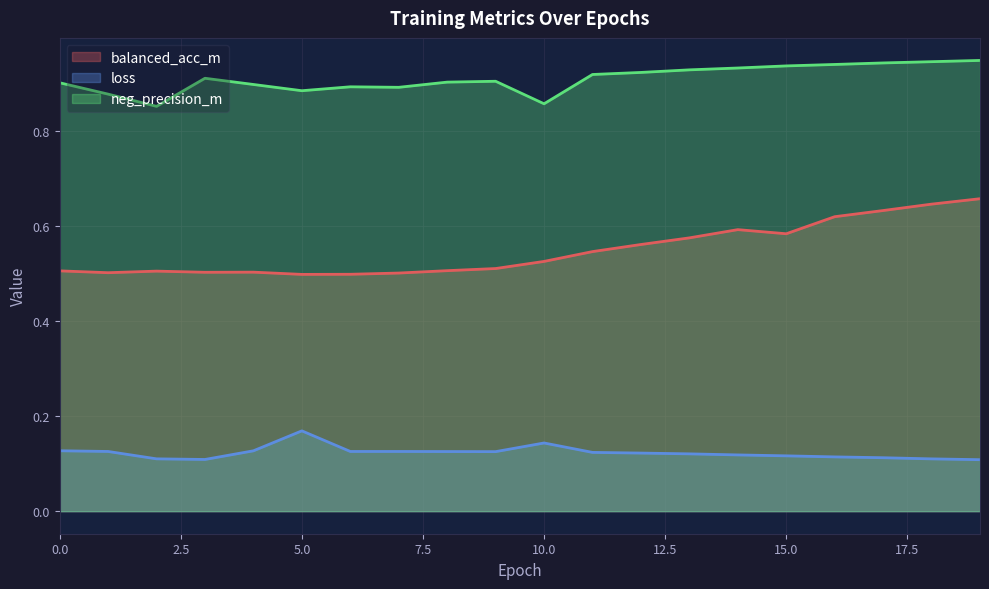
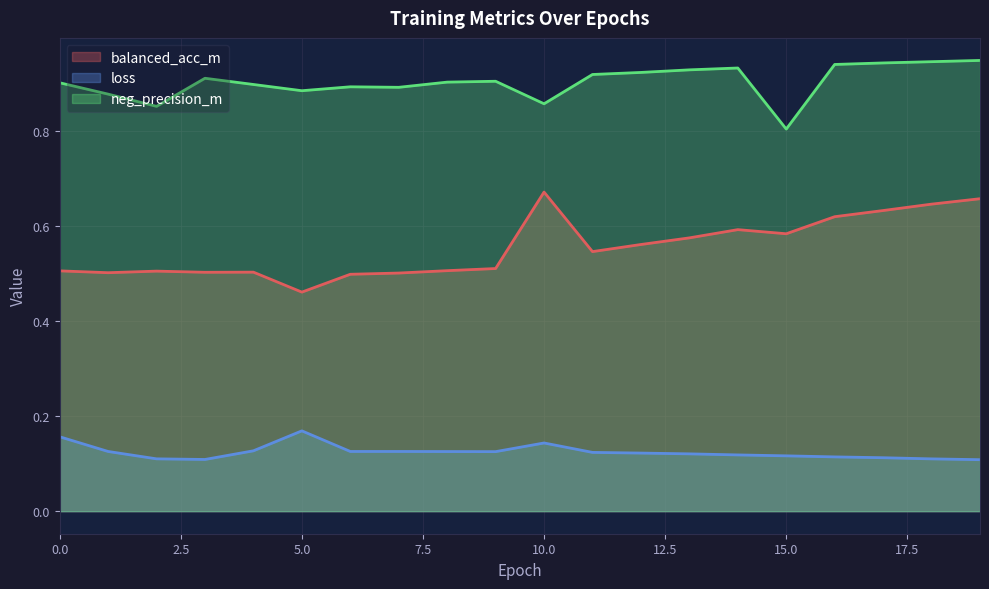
loss, 0.0: 0.13 -> 0.16
balanced_acc_m, 5.0: 0.50 -> 0.46
balanced_acc_m, 10.0: 0.52 -> 0.67
neg_precision_m, 15.0: 0.94 -> 0.80
